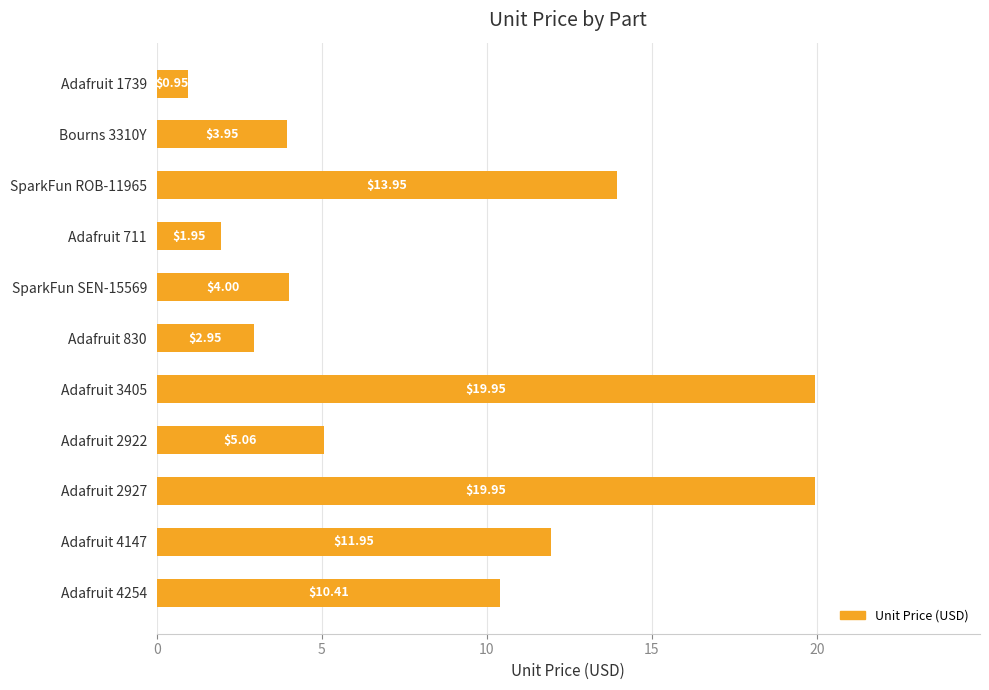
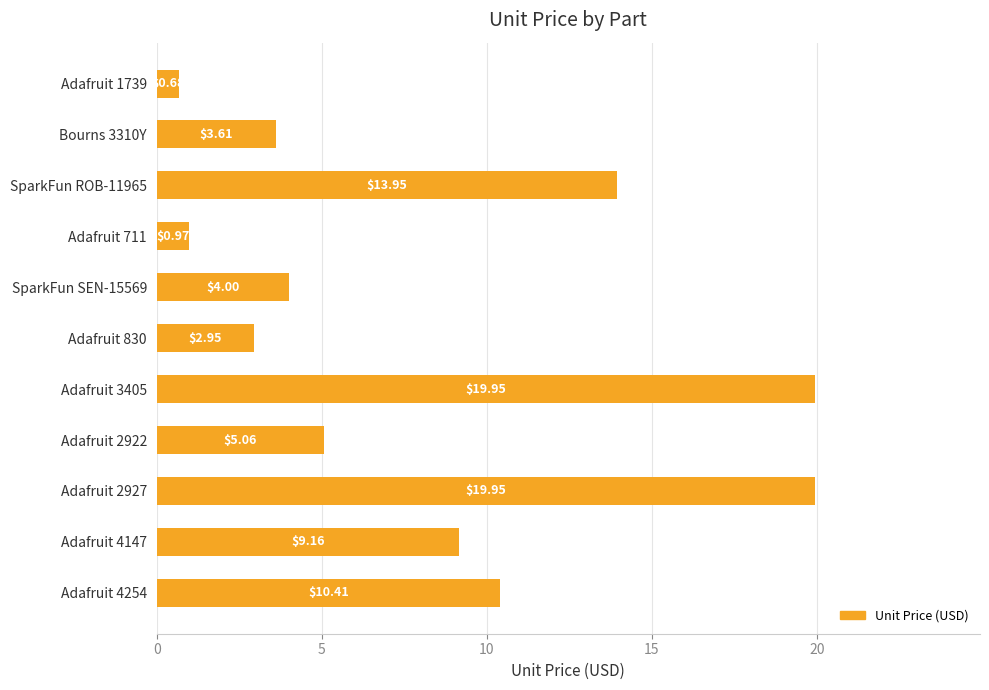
Adafruit 1739: $0.95 -> $0.68
Bourns 3310Y: $3.95 -> $3.61
Adafruit 711: $1.95 -> $0.97
Adafruit 4147: $11.95 -> $9.16
